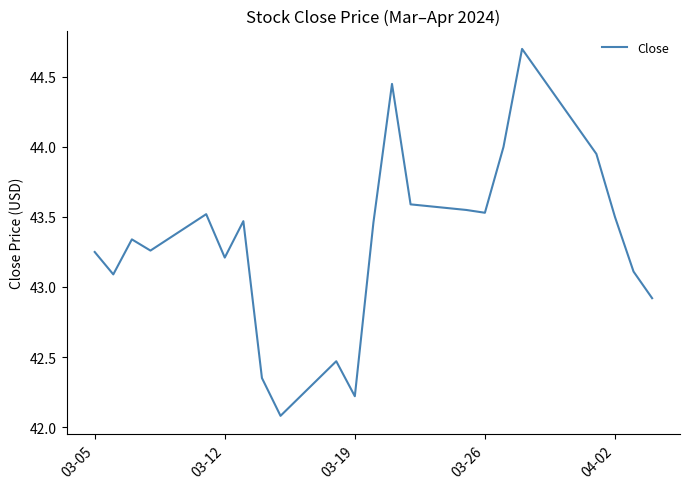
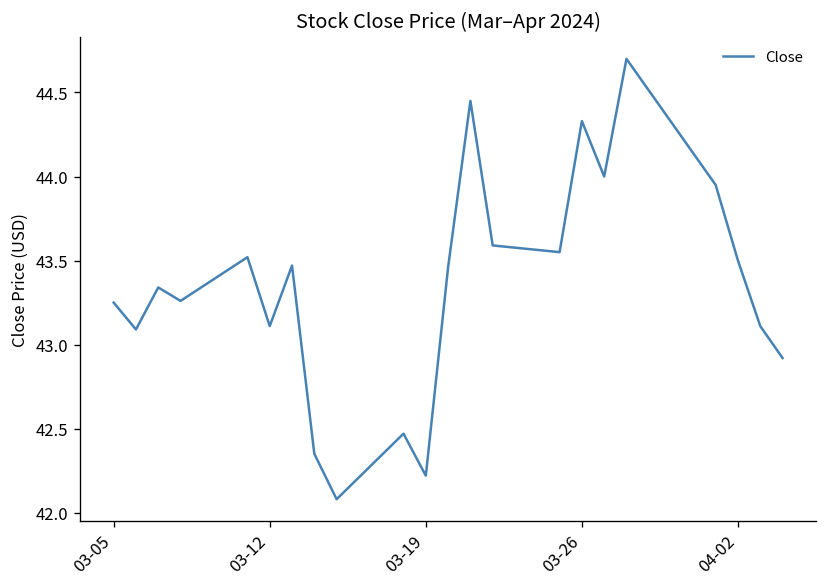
03-12: 43.21 -> 43.11
03-26: 43.53 -> 44.33
